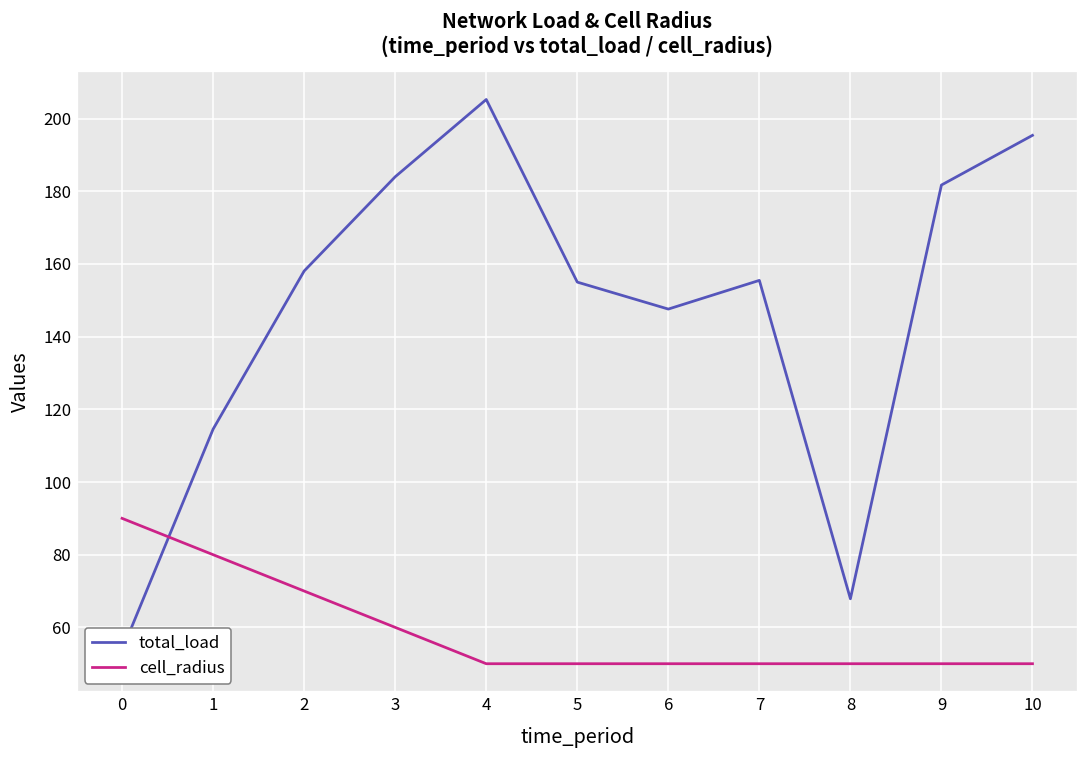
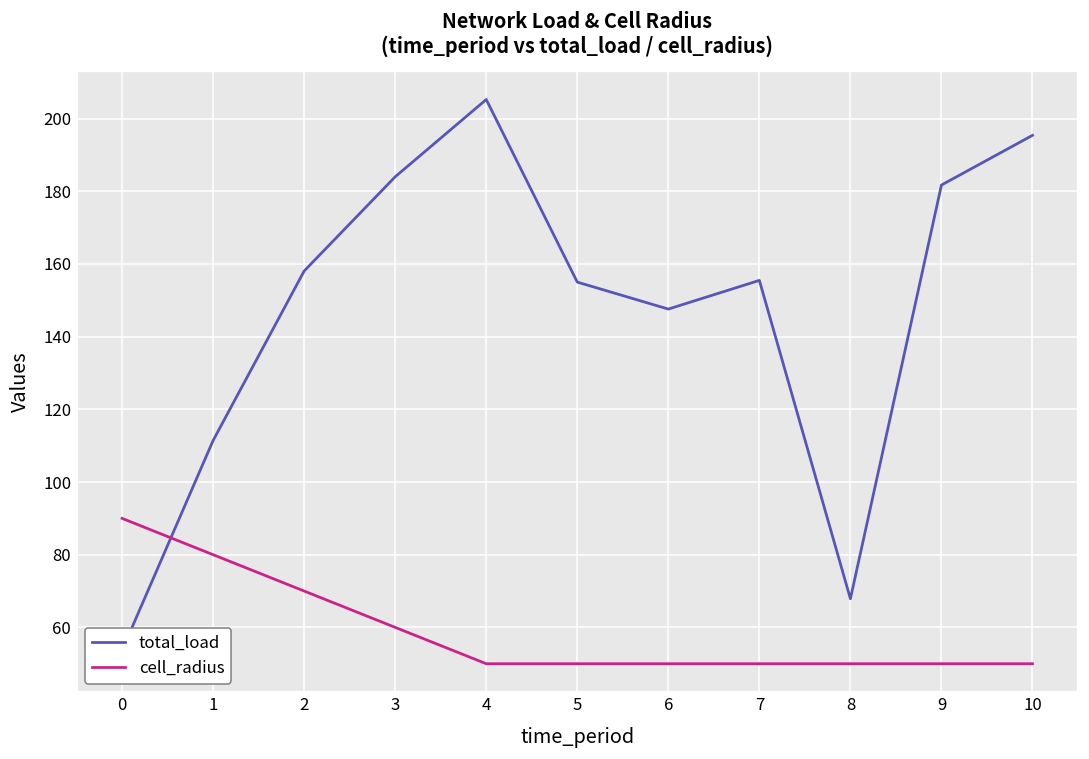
total_load, 1: 115 -> 111
